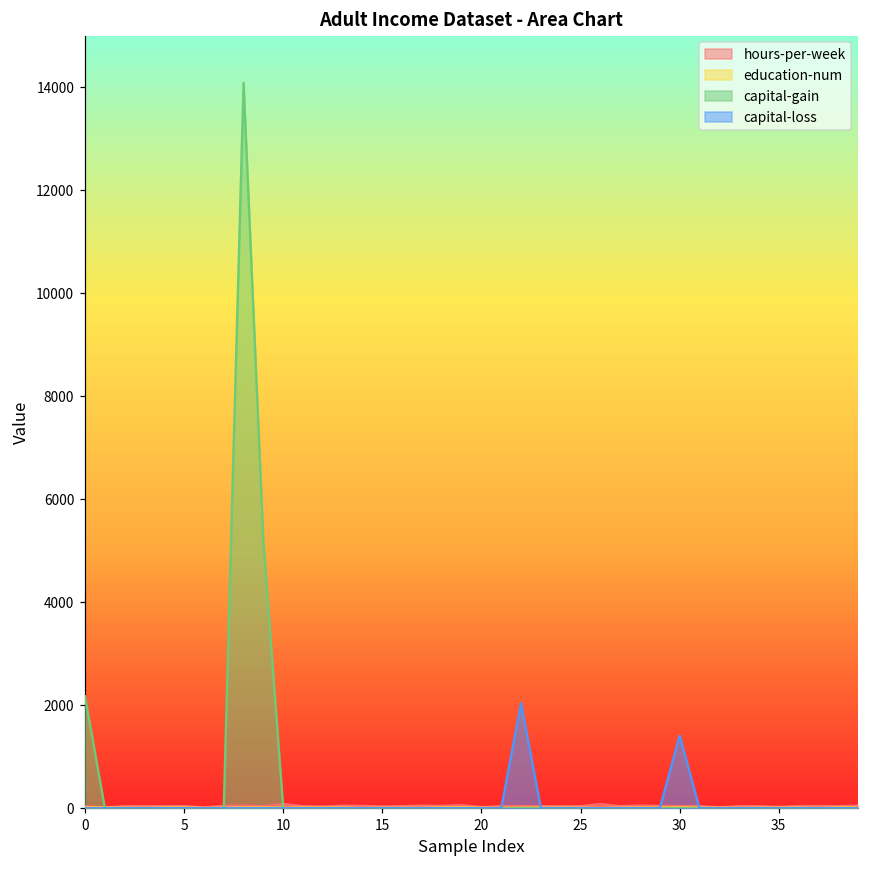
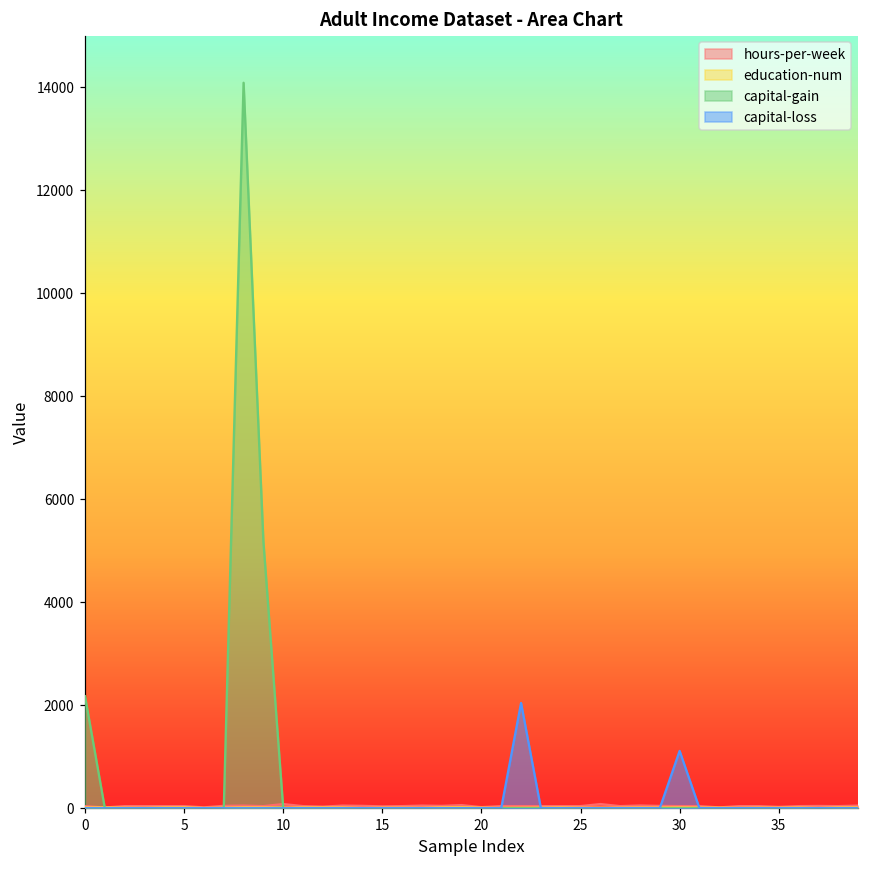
capital-loss, 30: 1400 -> 1100
